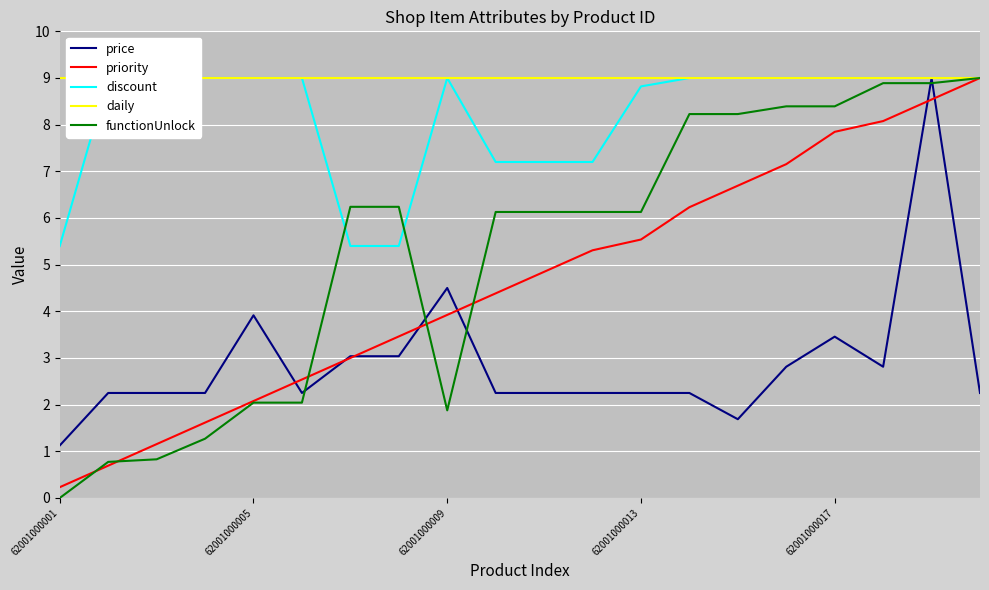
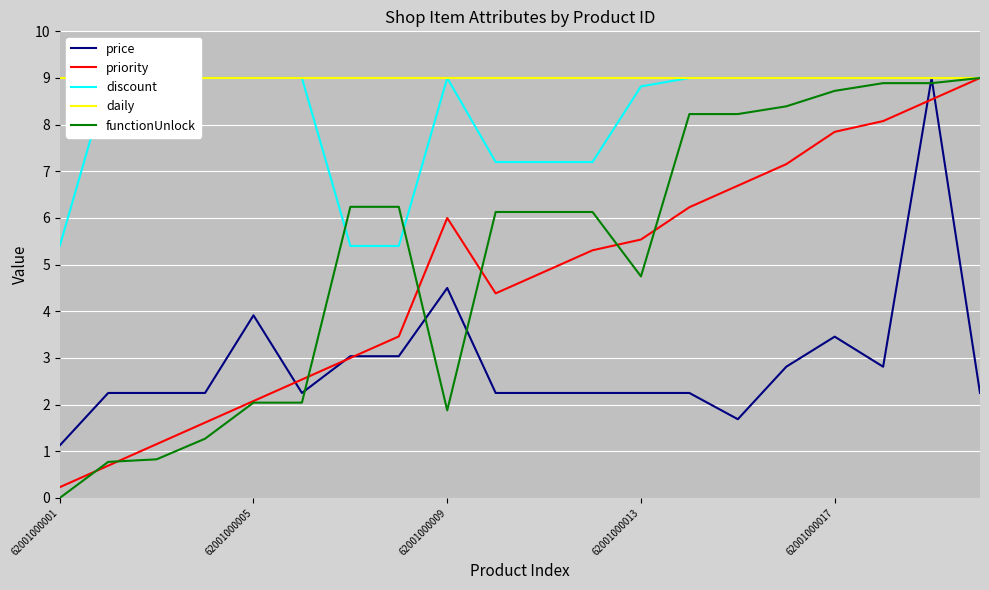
priority, 62001000009: 3.9 -> 6.0
functionUnlock, 62001000013: 6.1 -> 4.7
functionUnlock, 62001000017: 8.4 -> 8.7
